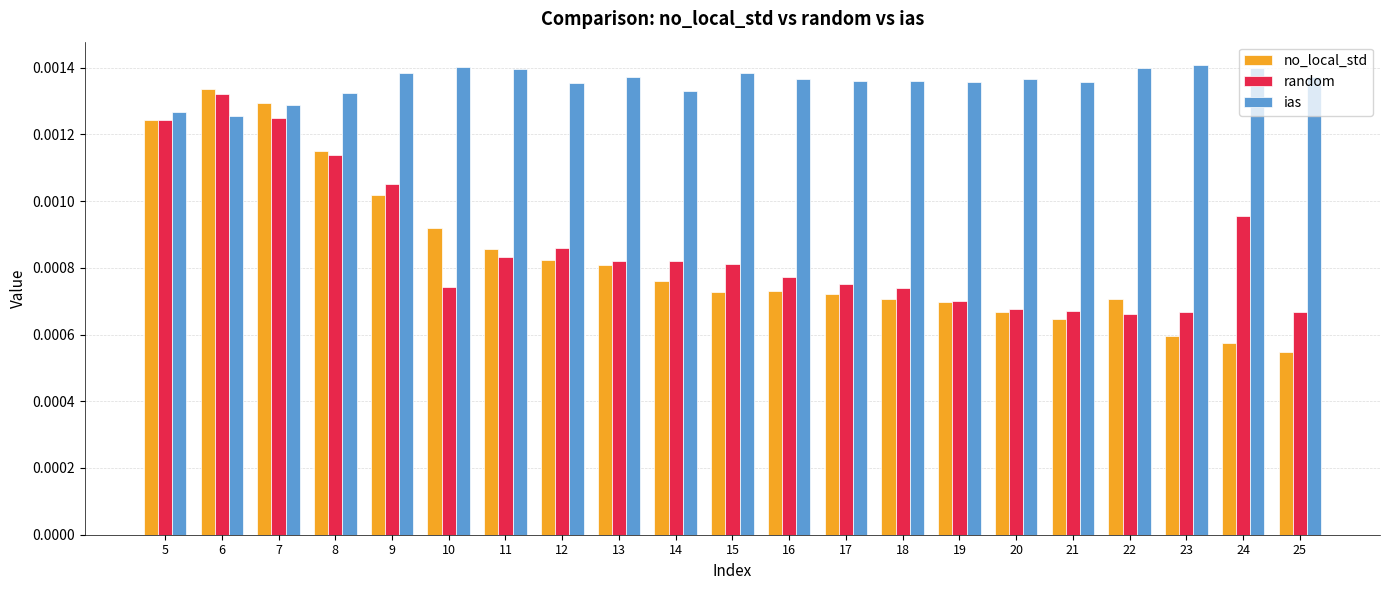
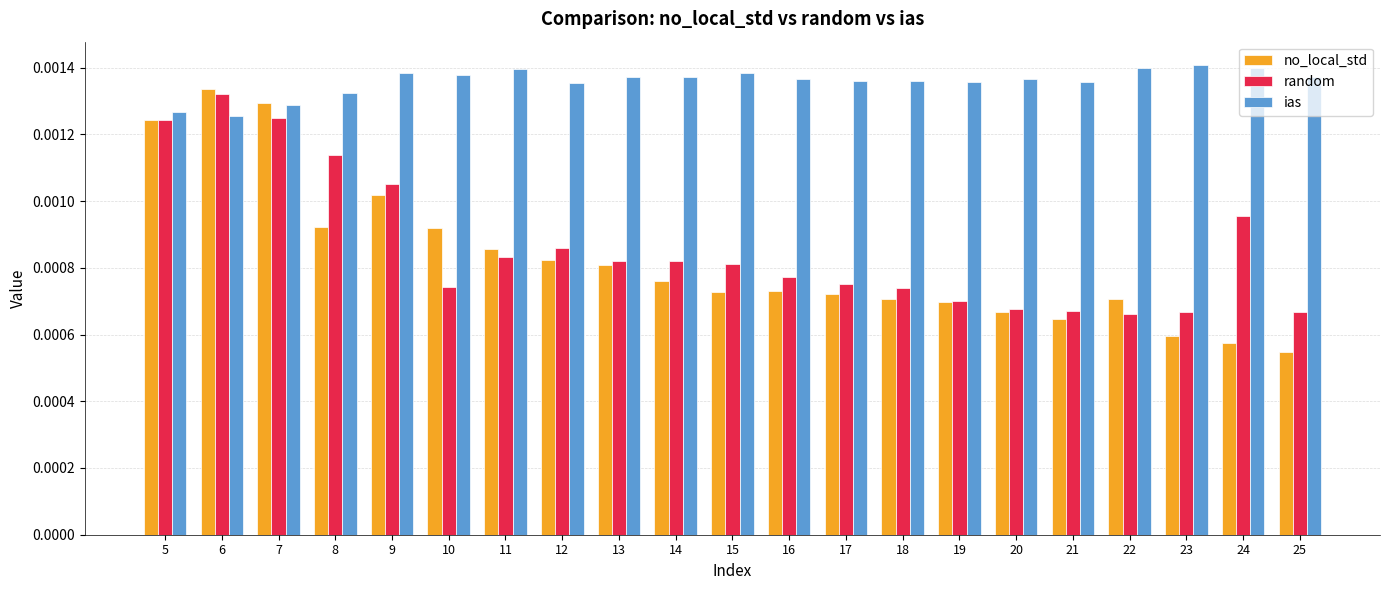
no_local_std, 8: 0.00115 -> 0.00092
ias, 10: 0.00140 -> 0.00138
ias, 14: 0.00133 -> 0.00137
